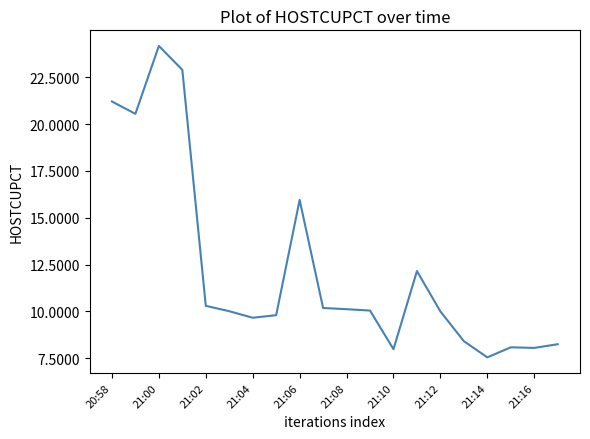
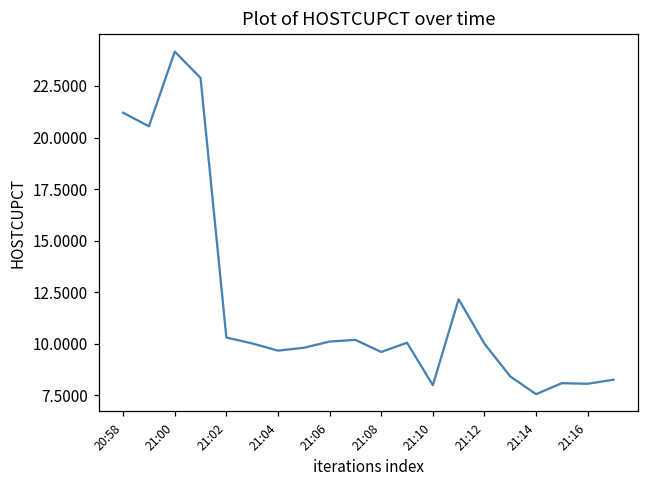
21:06: 16.0 -> 10.1
21:08: 10.1 -> 9.6
